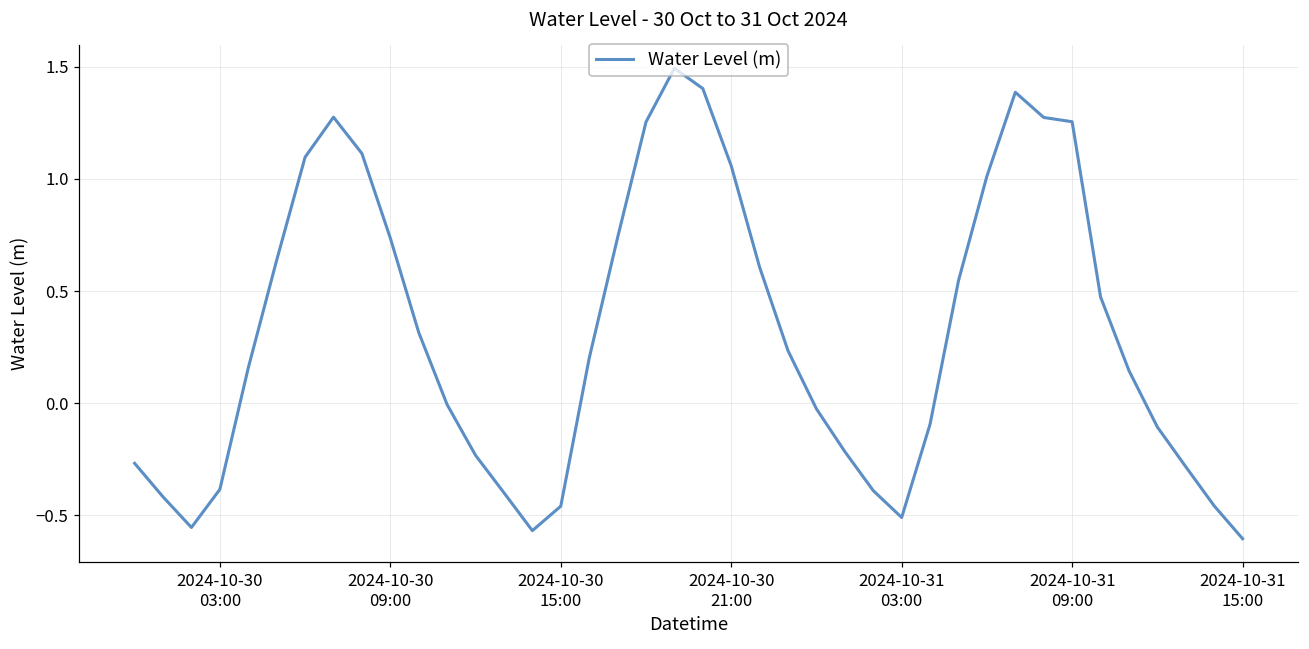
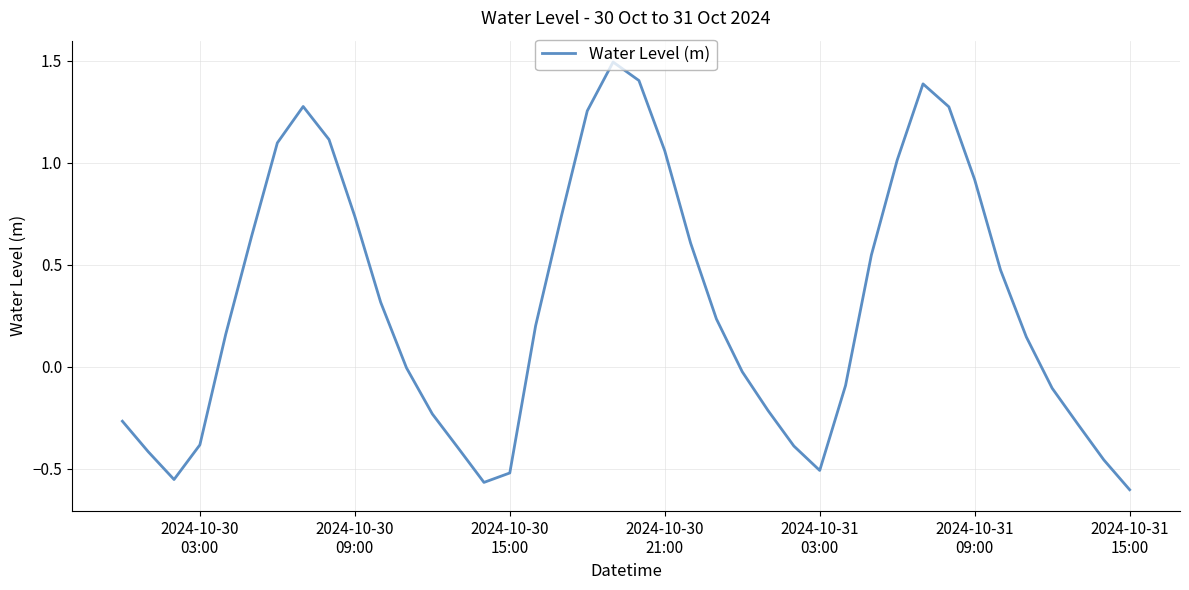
2024-10-30 15:00: -0.46 -> -0.52
2024-10-31 09:00: 1.25 -> 0.92
